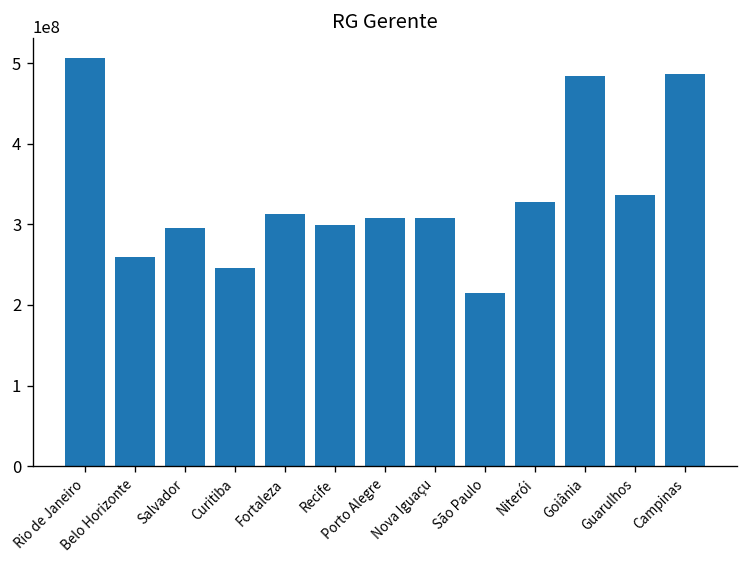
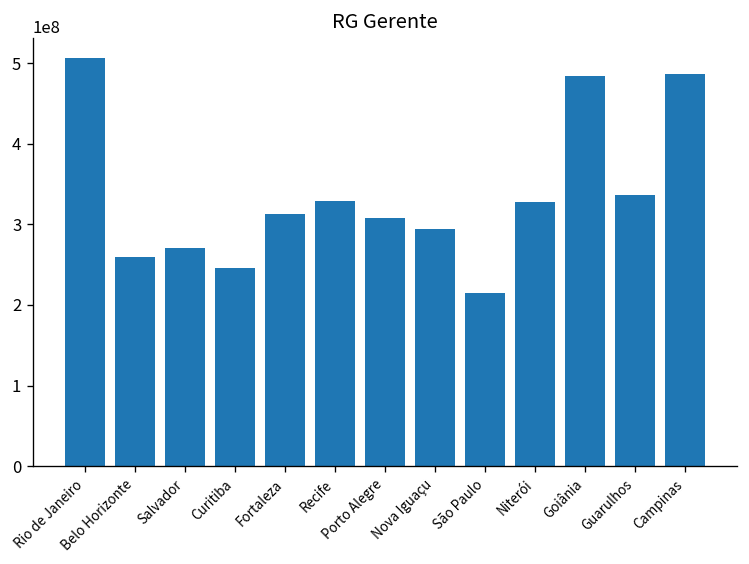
Salvador: 300000000 -> 270000000
Recife: 300000000 -> 330000000
Nova Iguaçu: 310000000 -> 290000000
